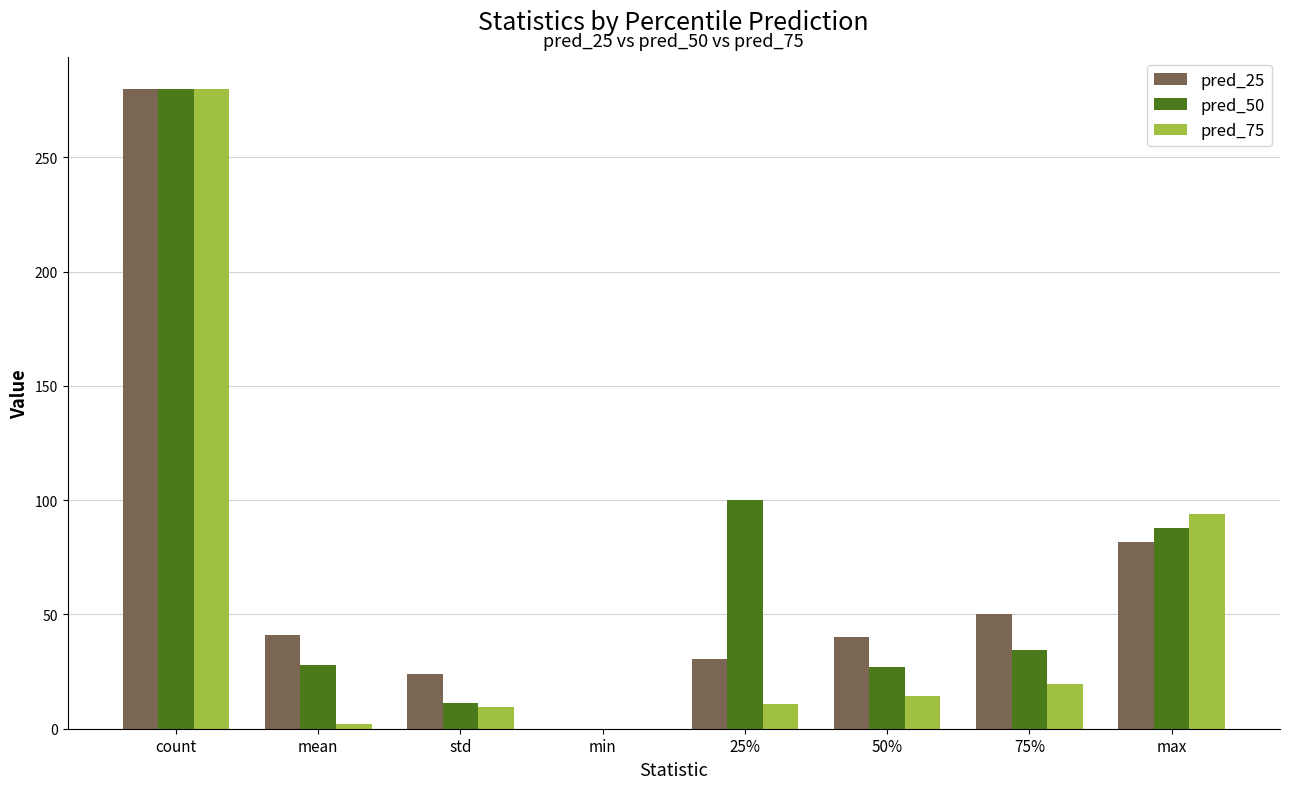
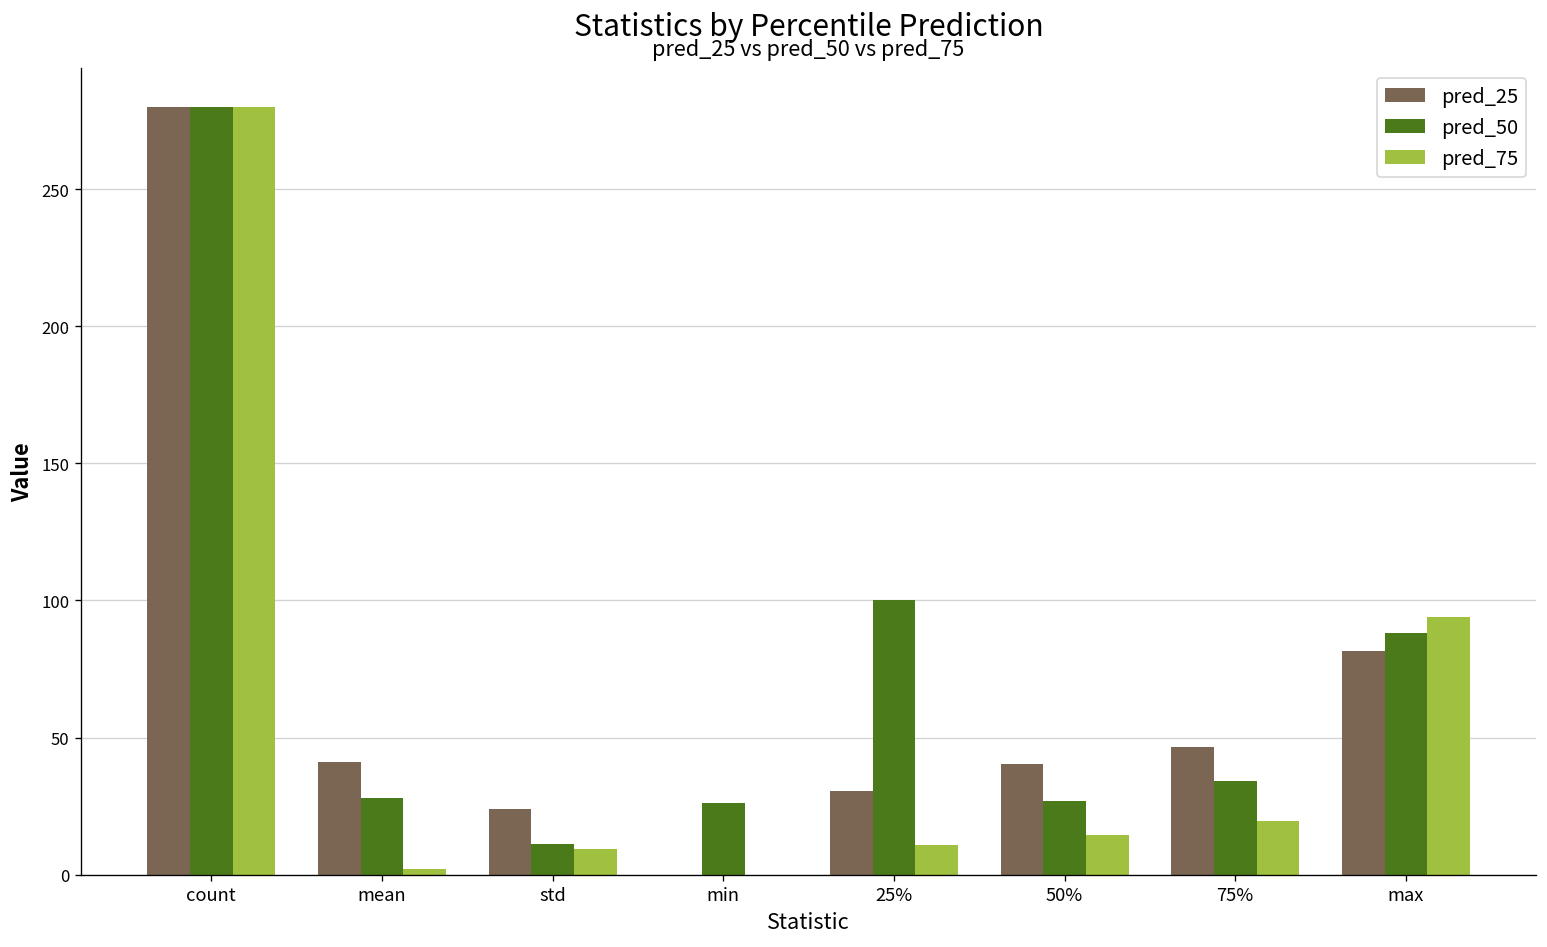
pred_50, min: 0 -> 26
pred_25, 75%: 50 -> 46
